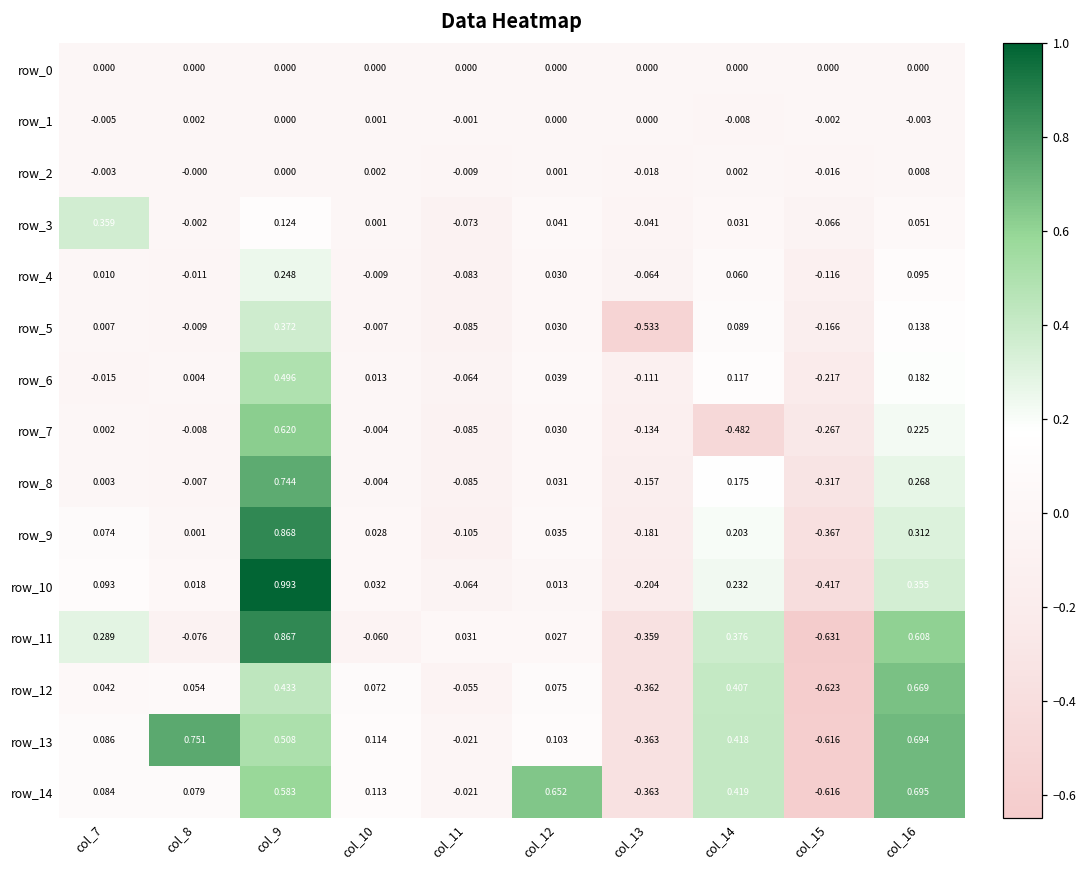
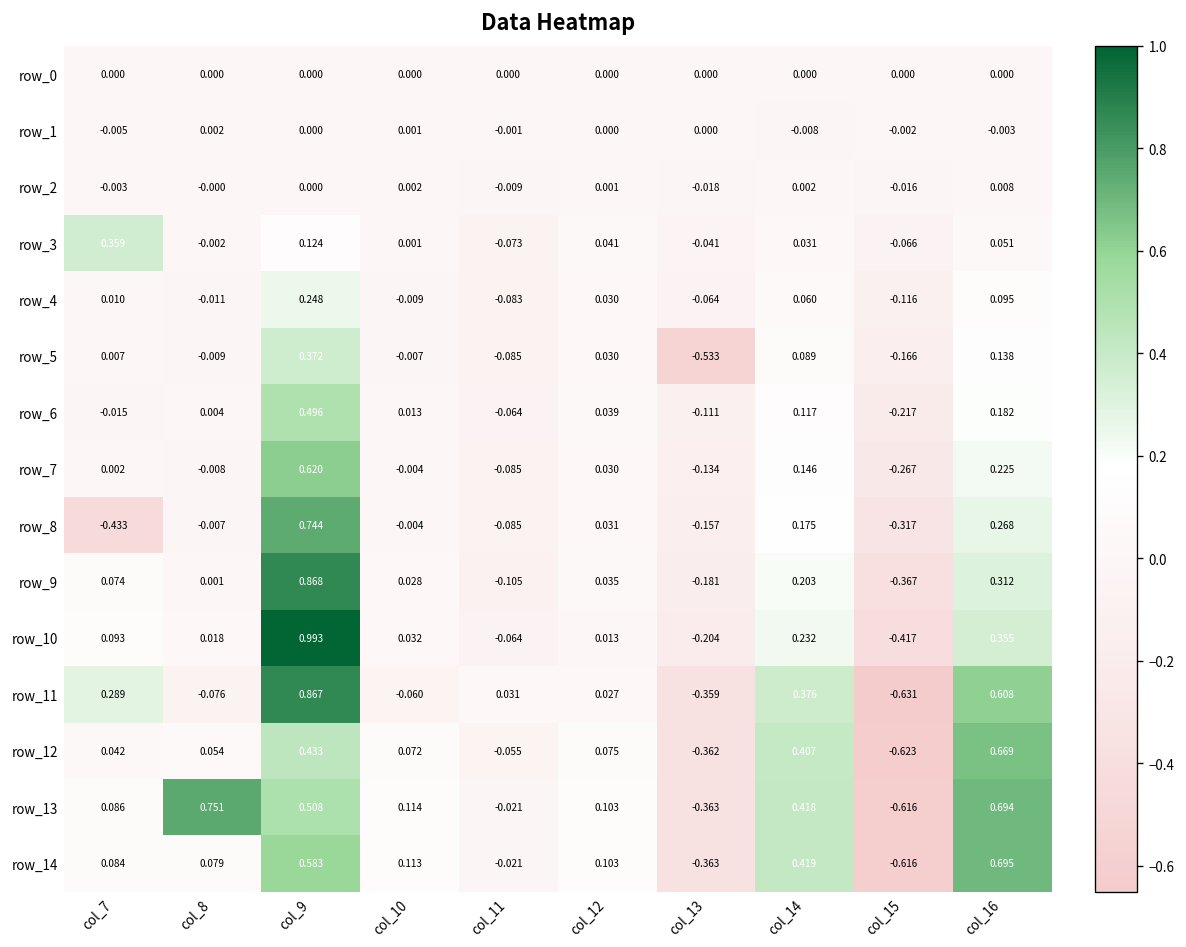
row_7, col_14: -0.482 -> 0.146
row_8, col_7: 0.003 -> -0.433
row_14, col_12: 0.652 -> 0.103
